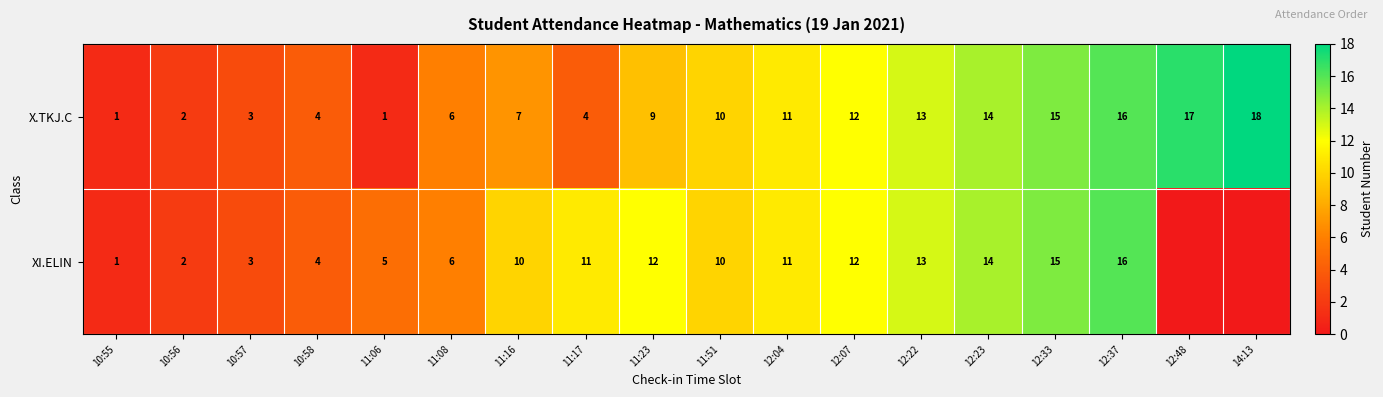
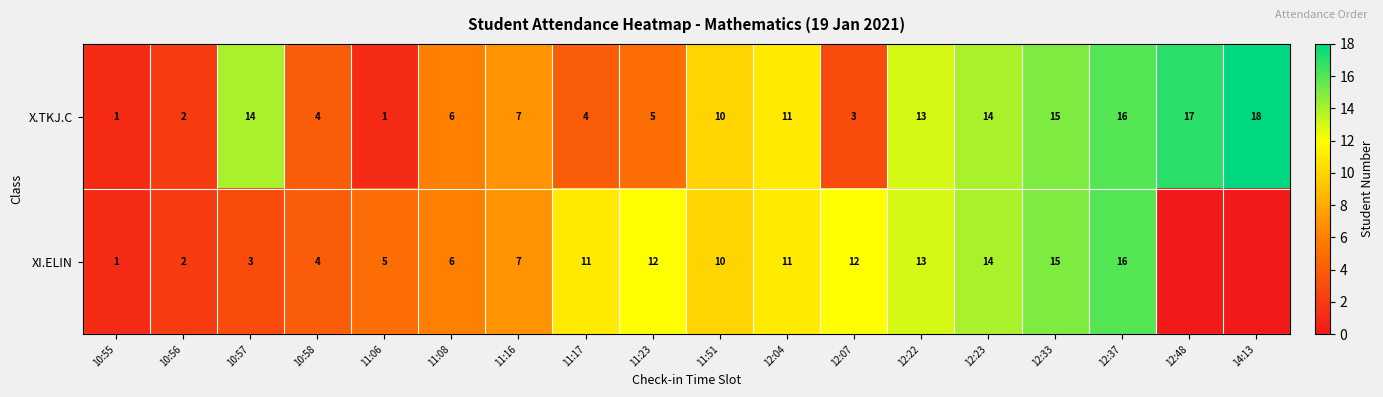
X.TKJ.C, 10:57: 3 -> 14
X.TKJ.C, 11:23: 9 -> 5
X.TKJ.C, 12:07: 12 -> 3
XI.ELIN, 11:16: 10 -> 7
